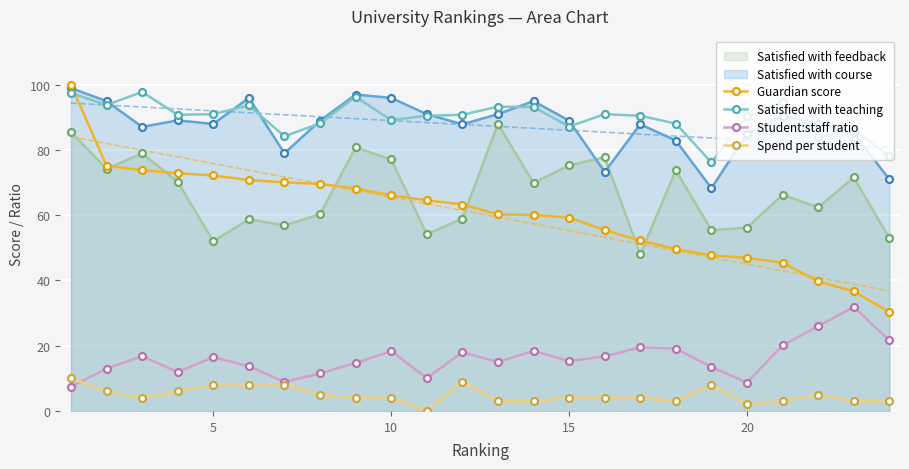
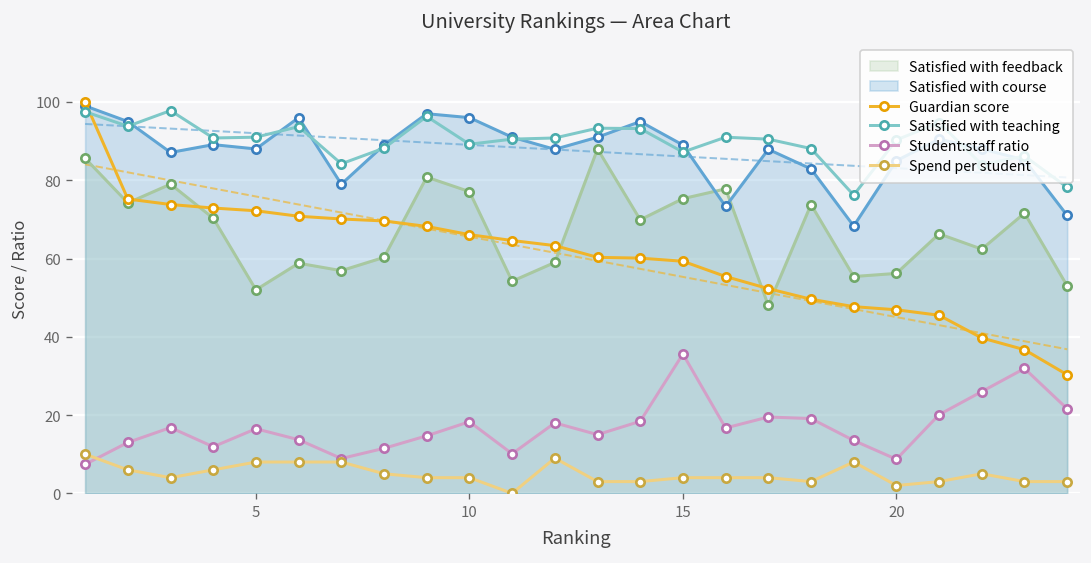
Student:staff ratio, 15: 15 -> 36
